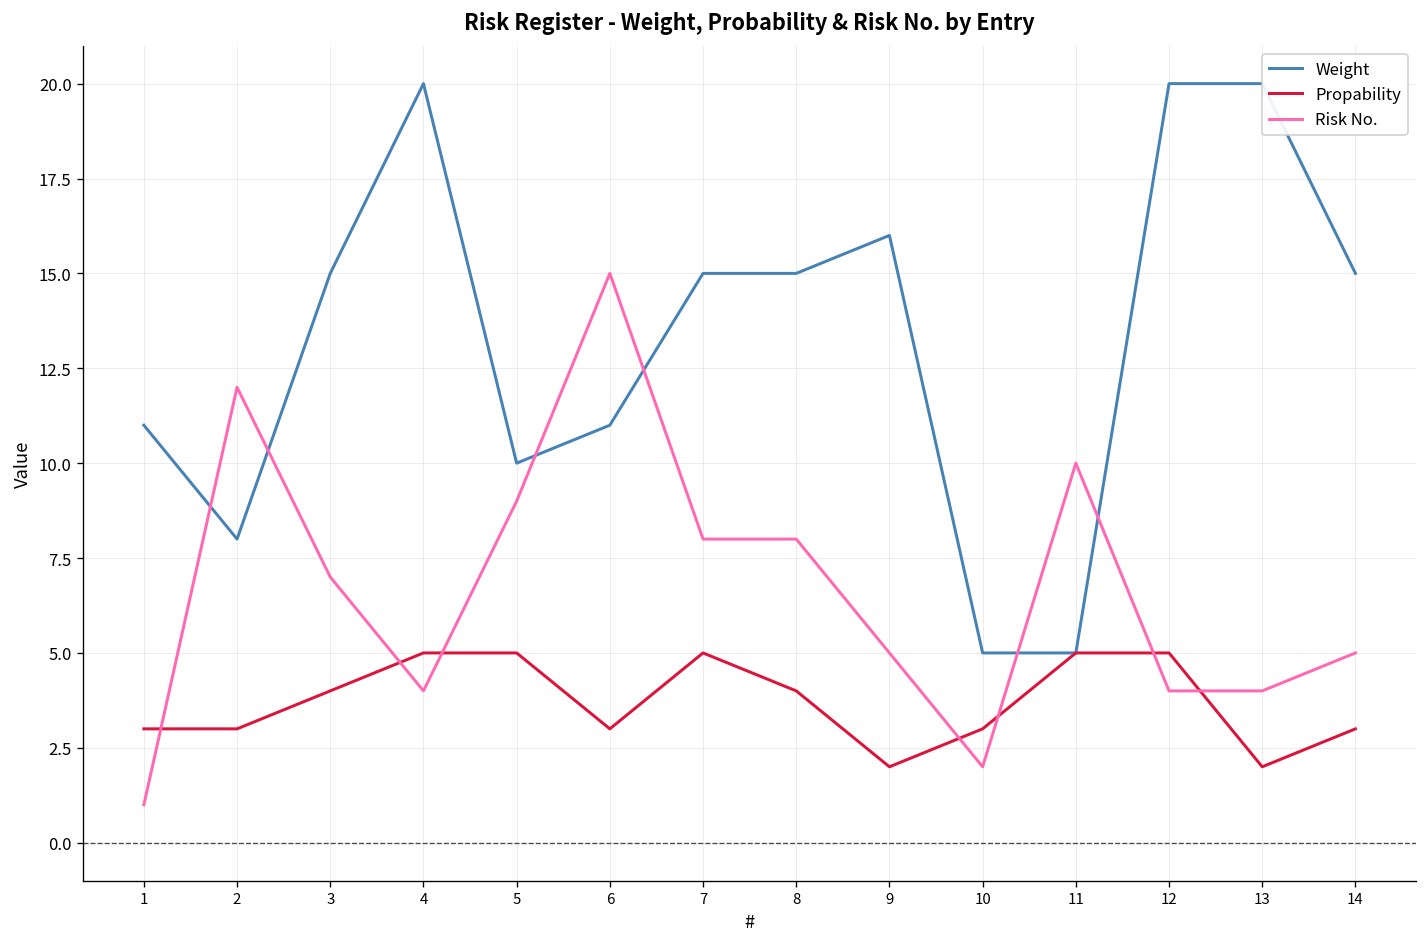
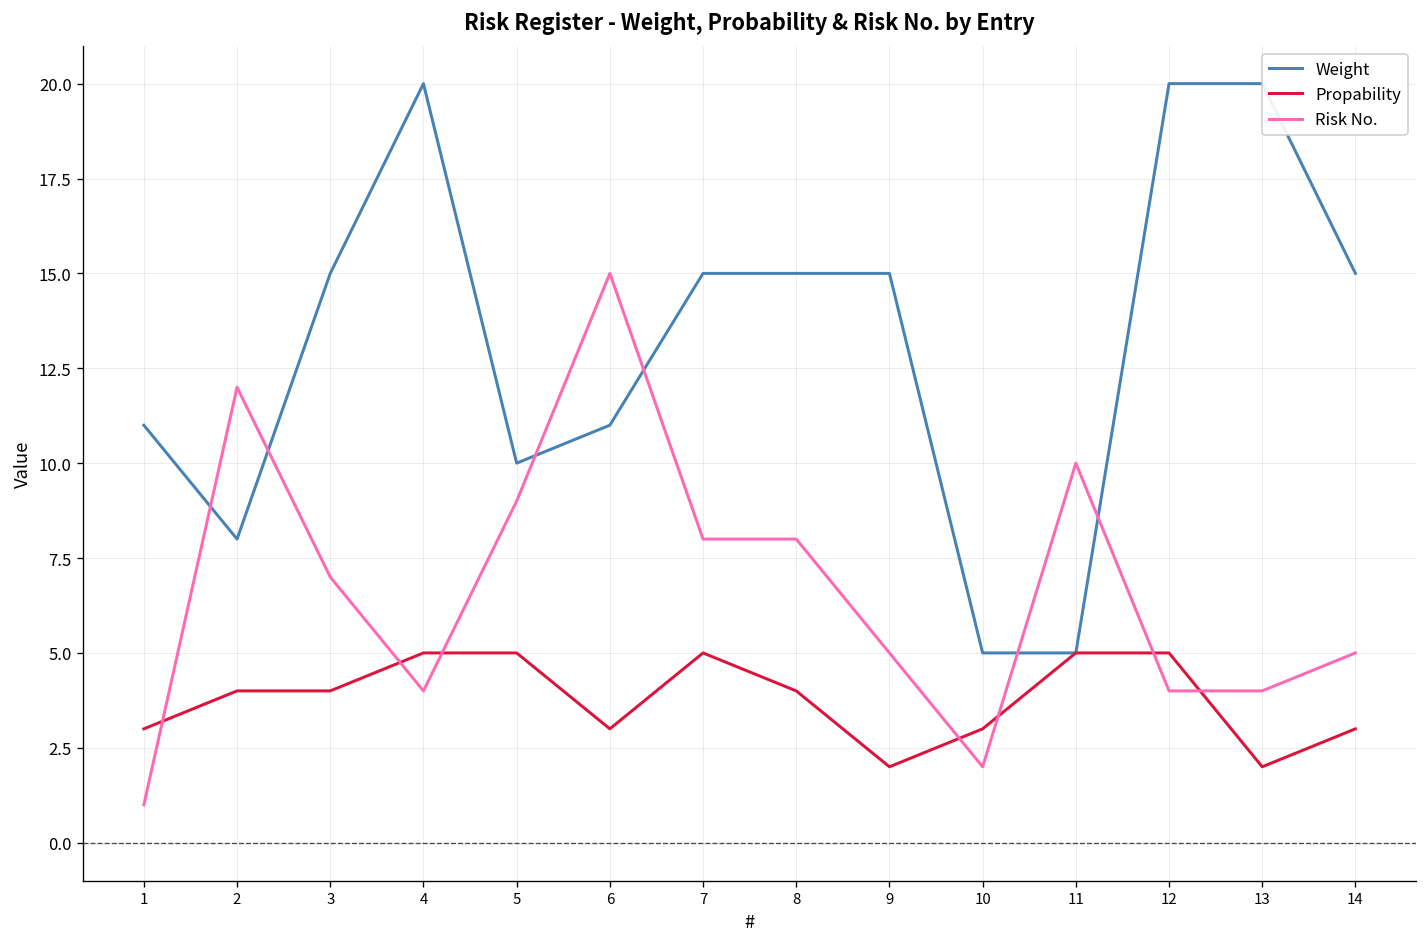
Propability, 2: 3 -> 4
Weight, 9: 16 -> 15
